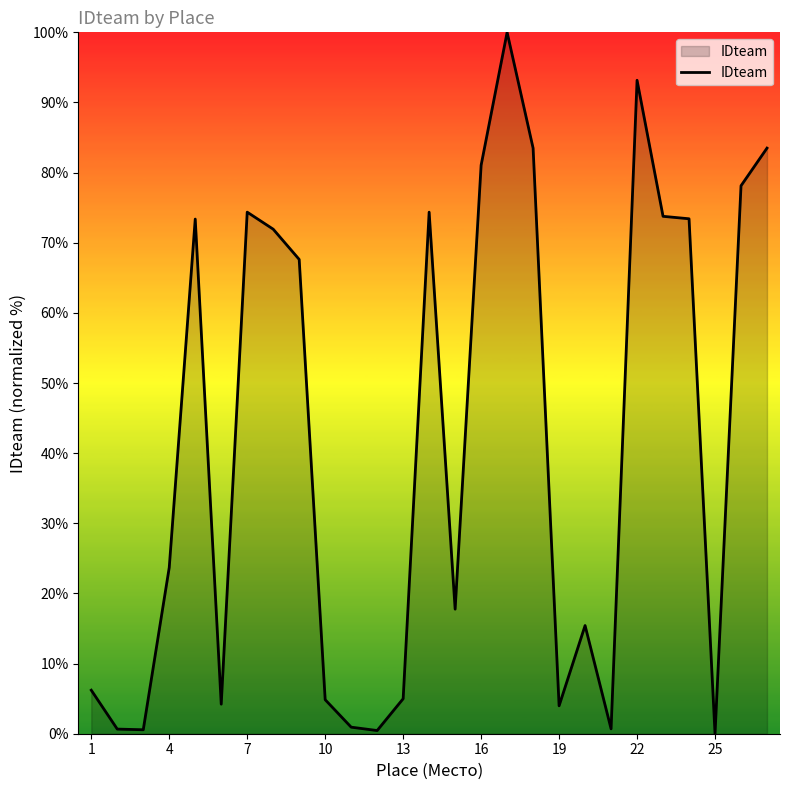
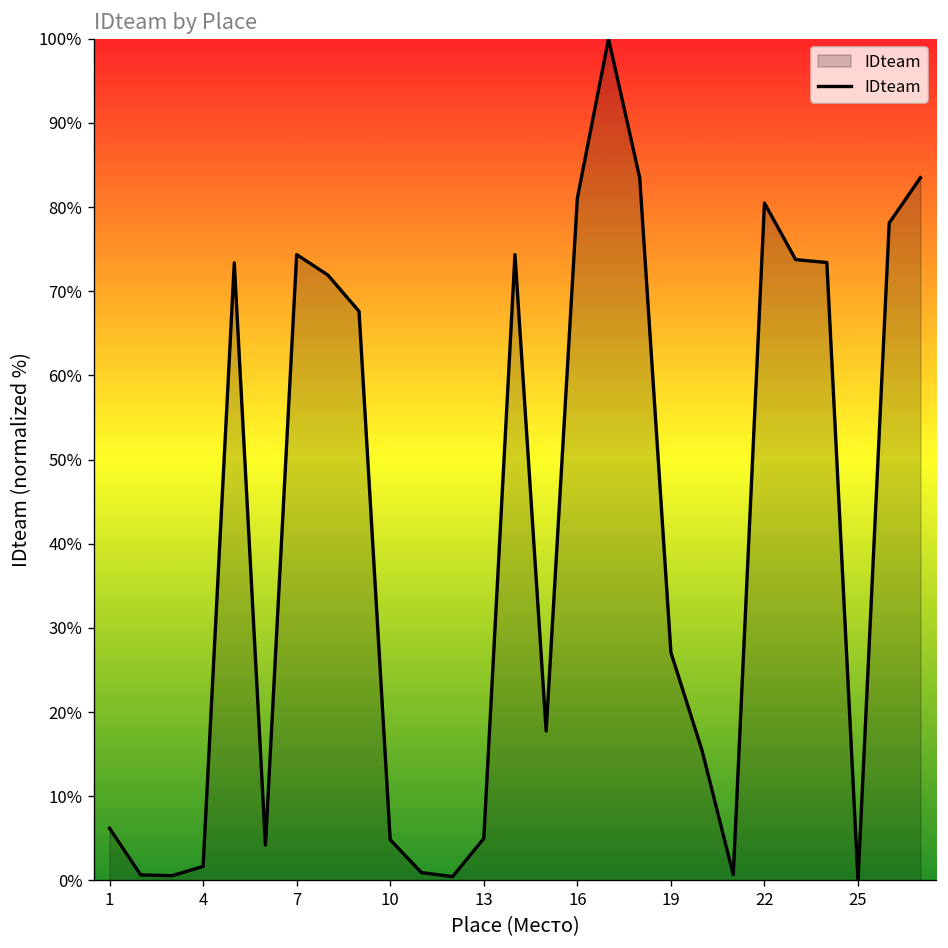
4: 24% -> 2%
19: 4% -> 27%
22: 93% -> 80%
